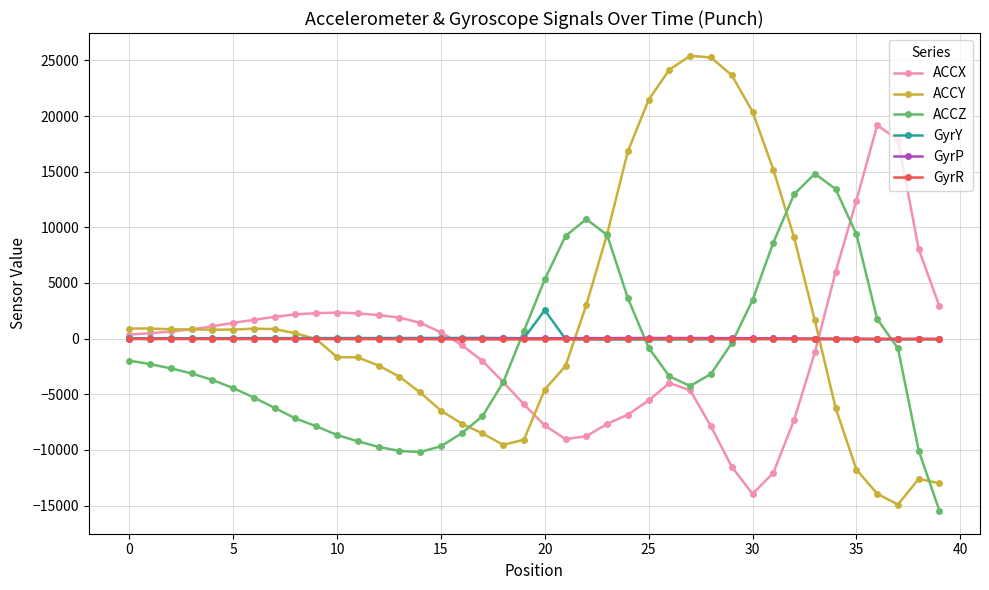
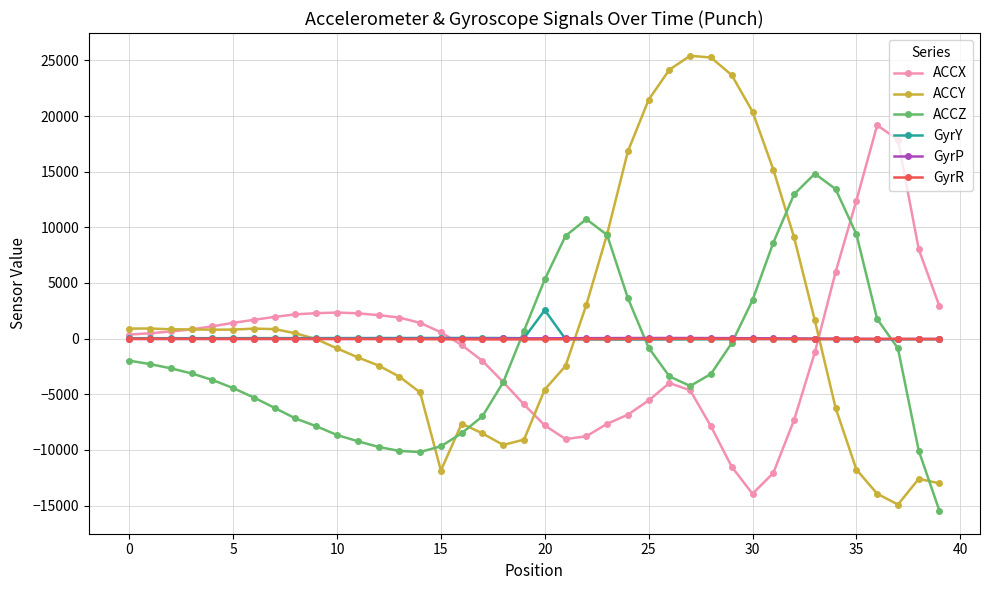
ACCY, 10: -1700 -> -900
ACCY, 15: -6500 -> -11900
